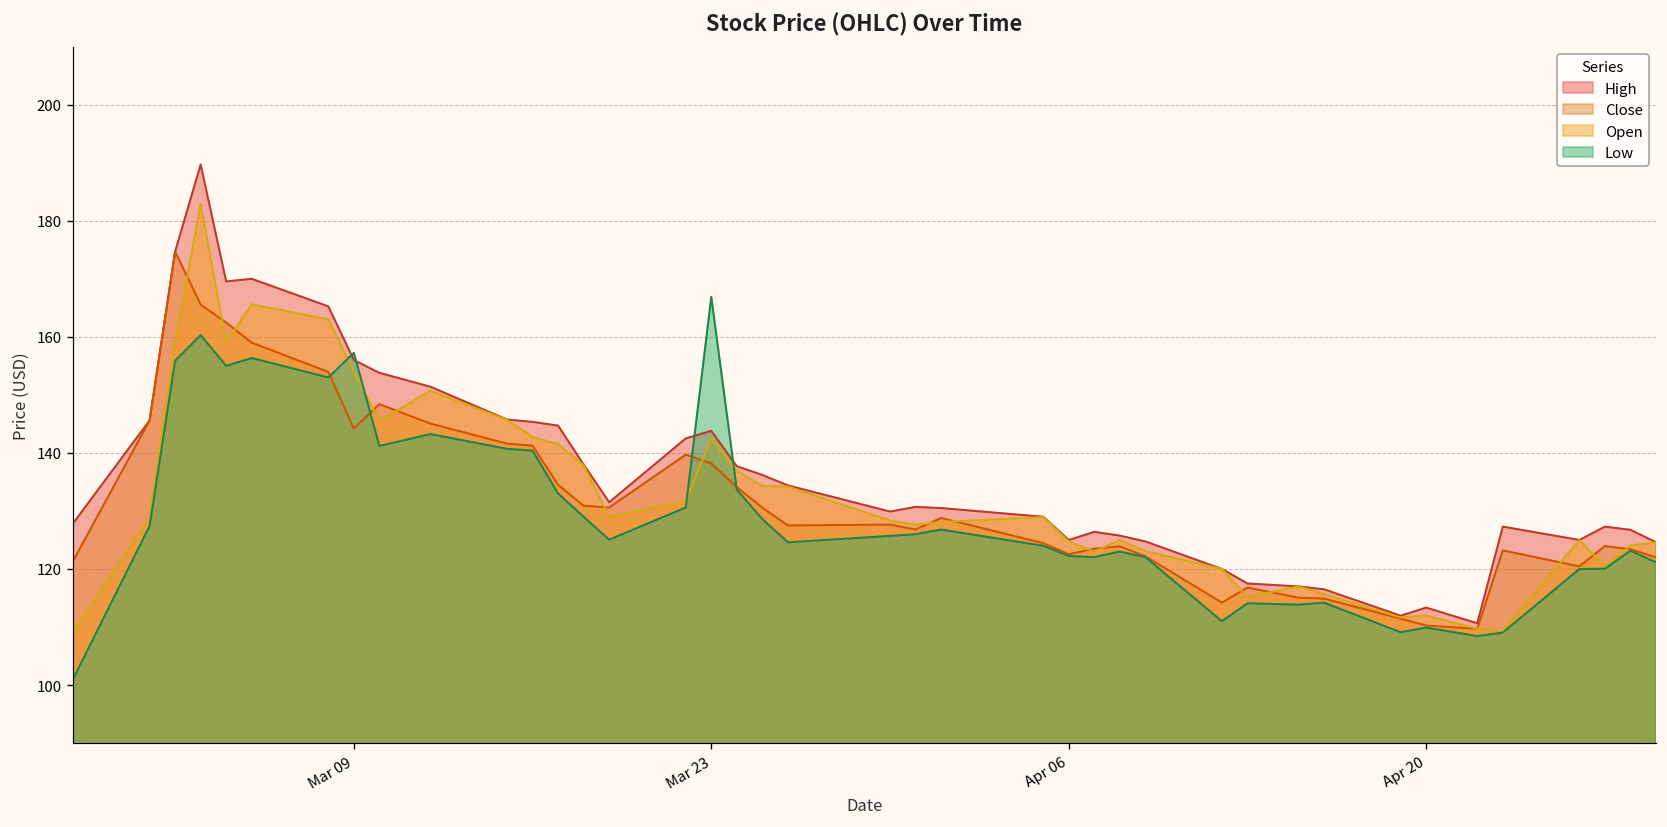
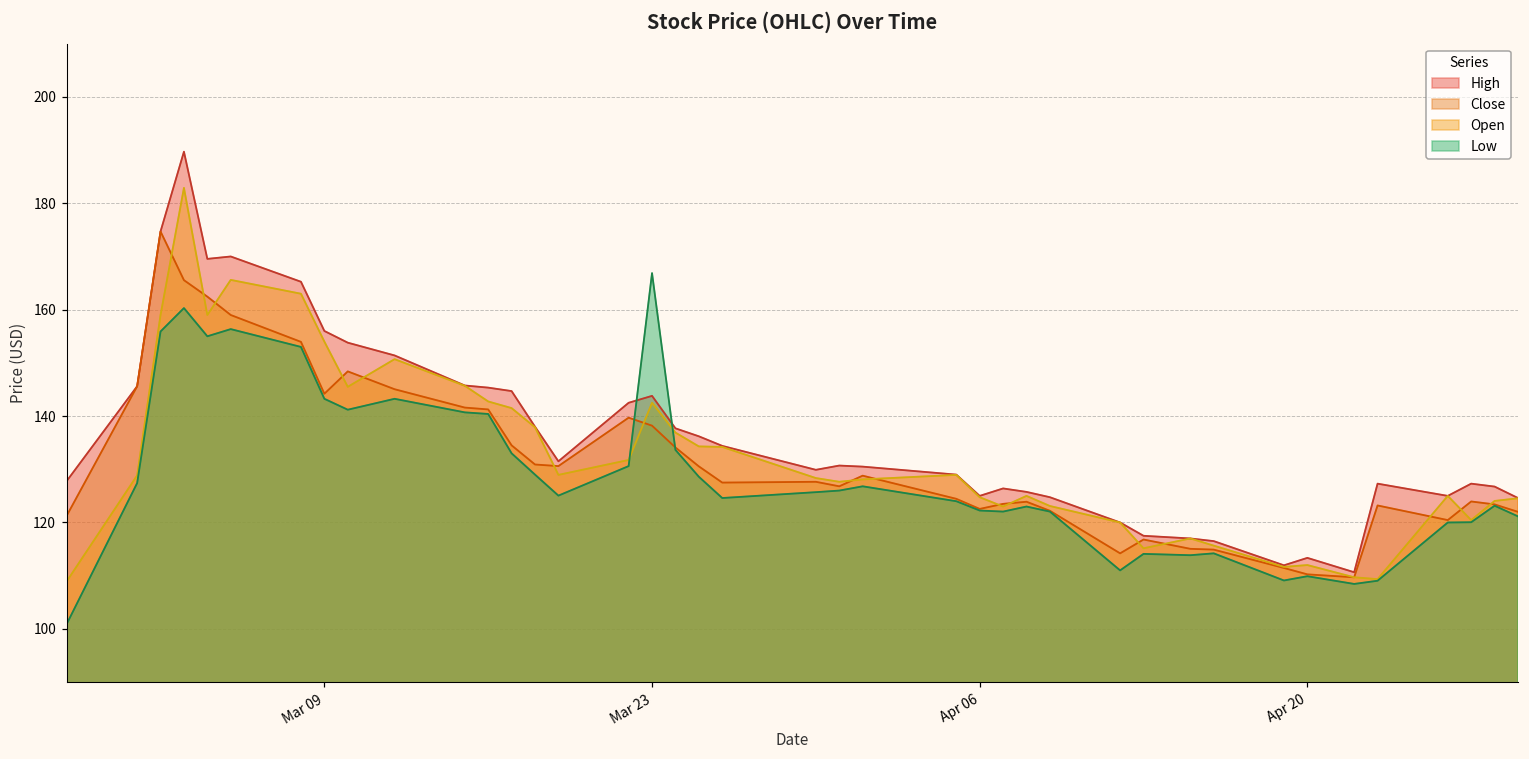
Low, Mar 09: 157 -> 143
